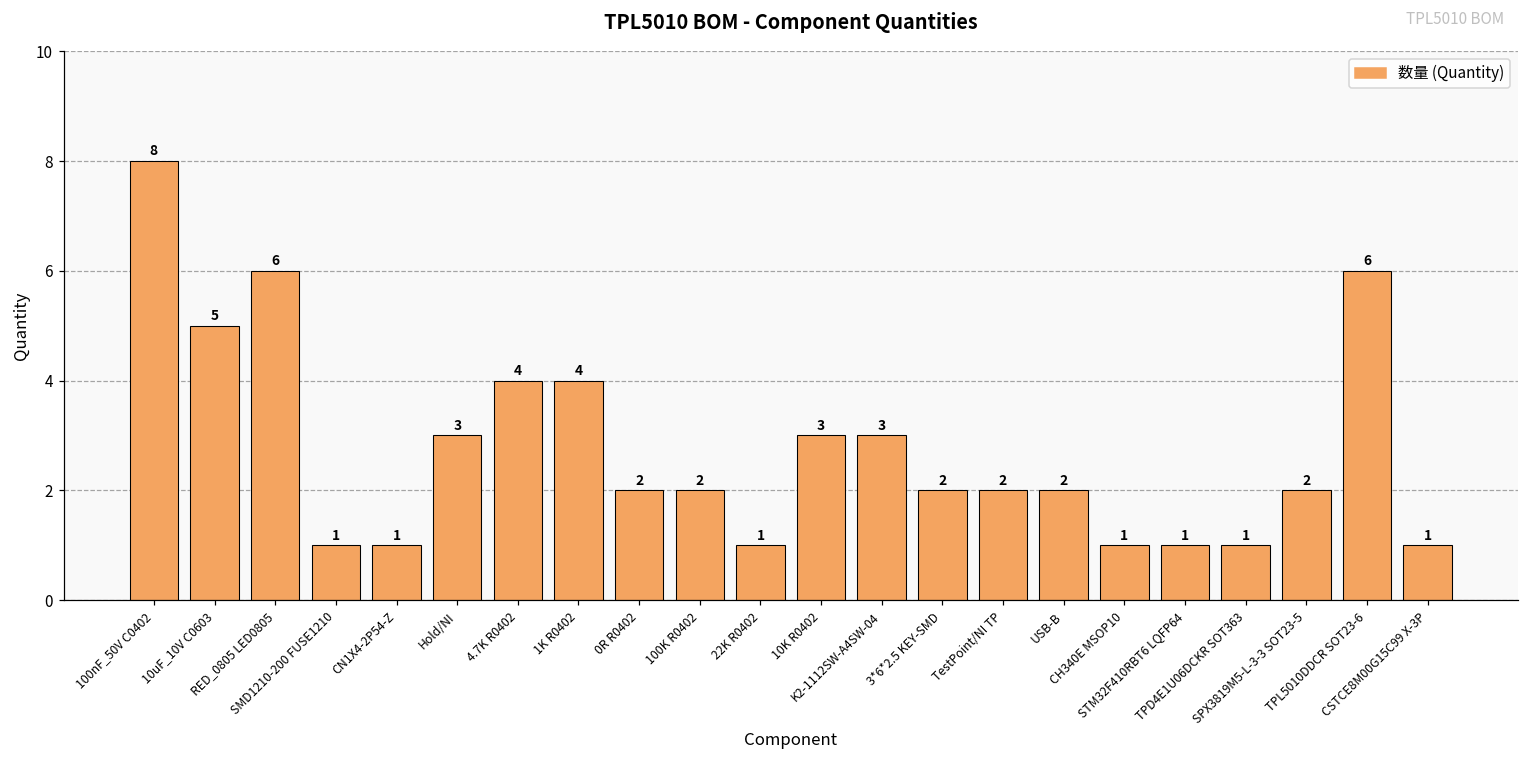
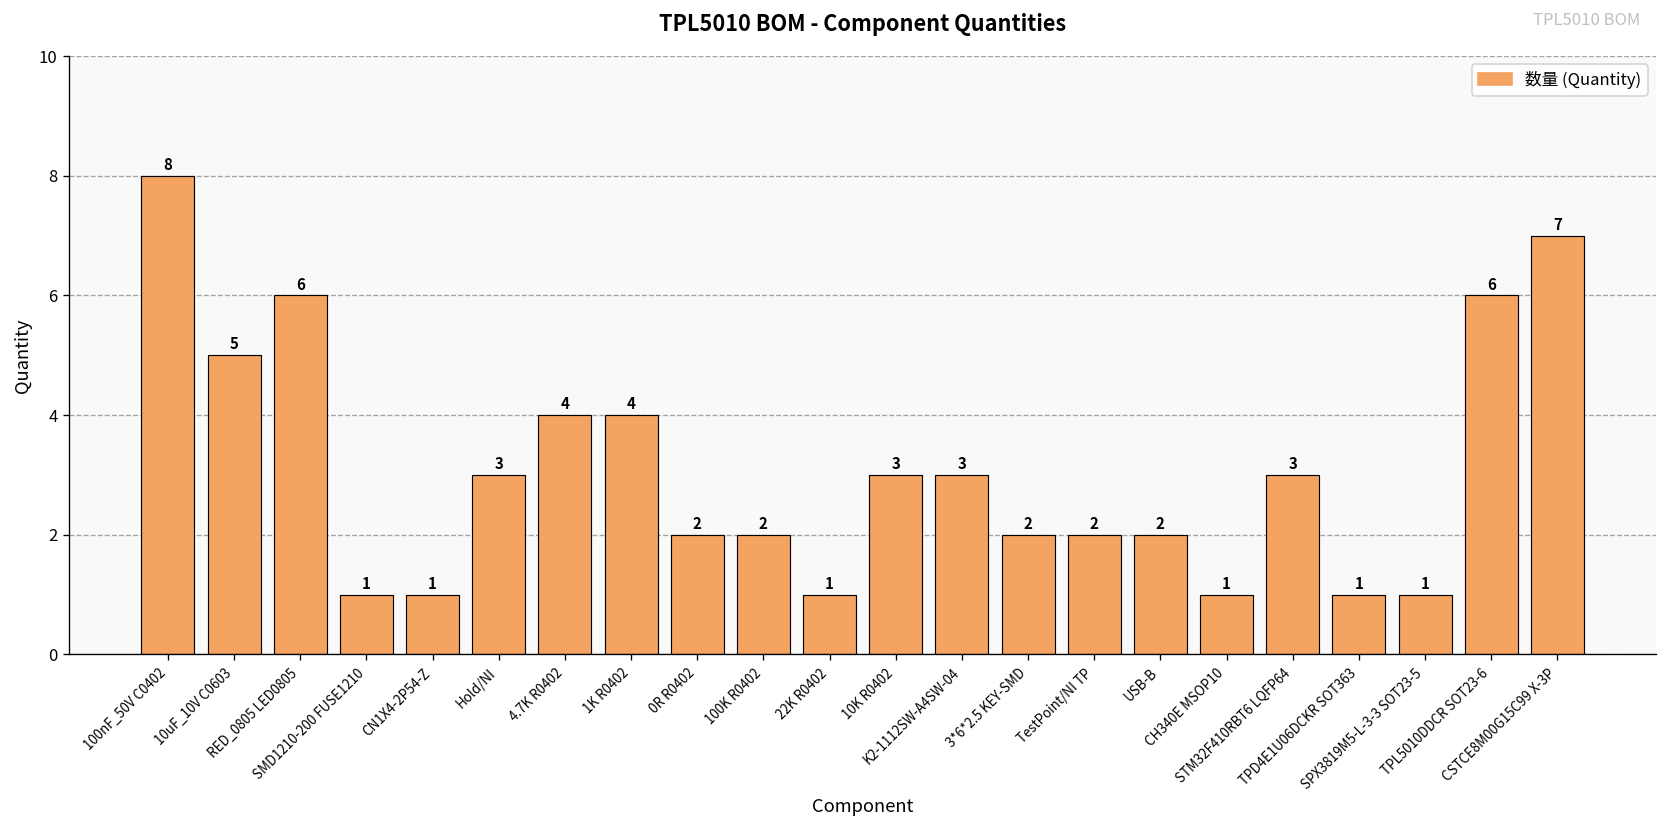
STM32F410RBT6 LQFP64: 1 -> 3
SPX3819M5-L-3-3 SOT23-5: 2 -> 1
CSTCE8M00G15C99 X-3P: 1 -> 7
